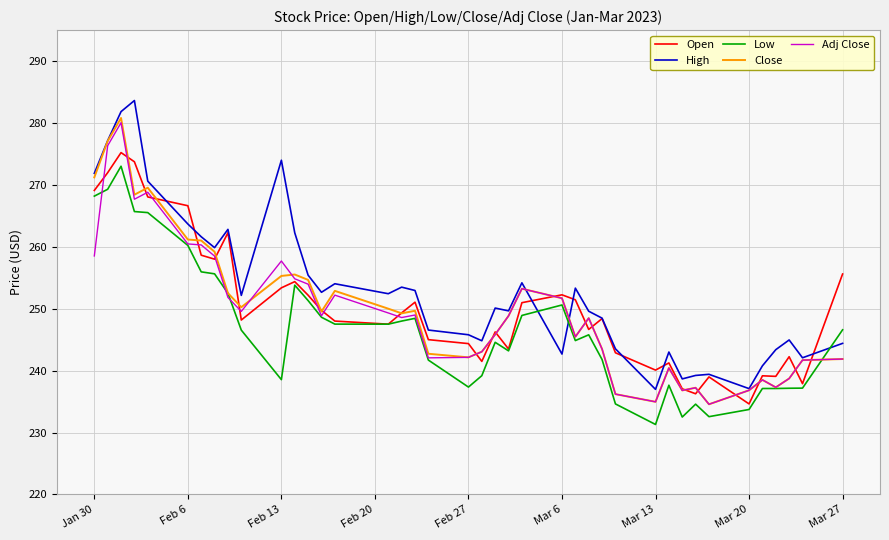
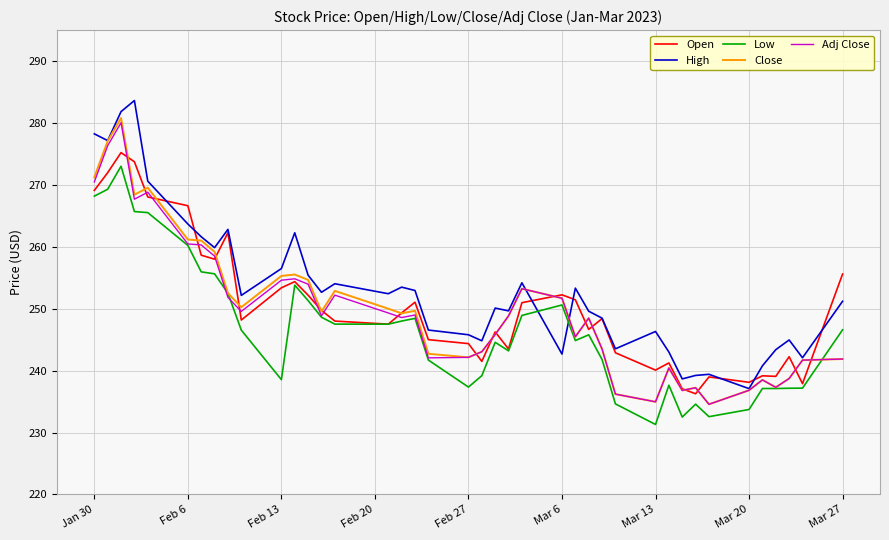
High, Jan 30: 272 -> 278
Adj Close, Jan 30: 259 -> 270
High, Feb 13: 274 -> 256
Adj Close, Feb 13: 258 -> 255
High, Mar 13: 237 -> 246
Open, Mar 20: 235 -> 238
High, Mar 27: 244 -> 251
